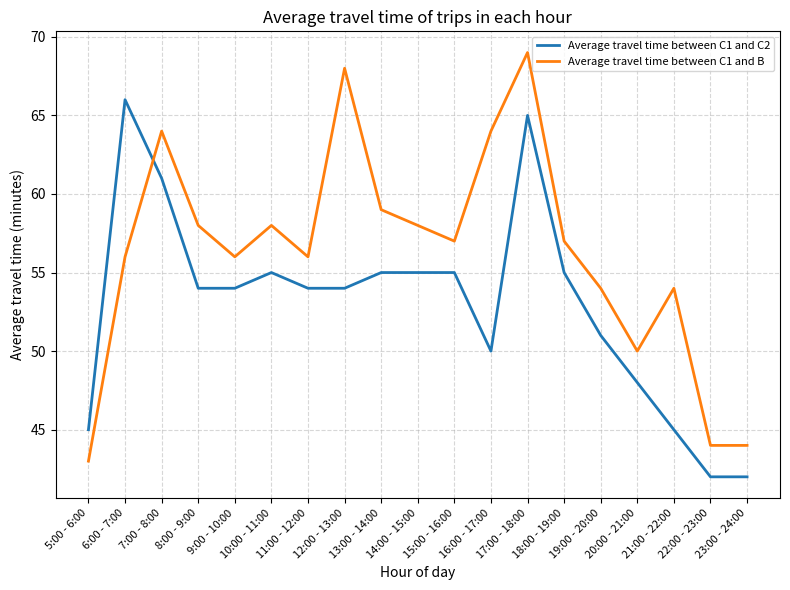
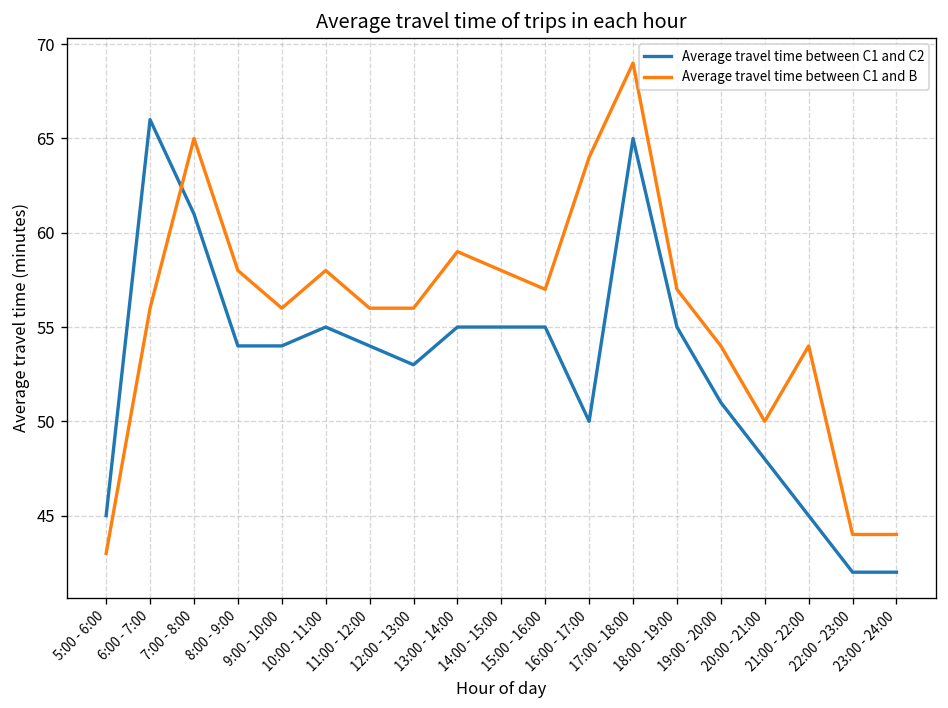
Average travel time between C1 and B, 7:00 - 8:00: 64 -> 65
Average travel time between C1 and C2, 12:00 - 13:00: 54 -> 53
Average travel time between C1 and B, 12:00 - 13:00: 68 -> 56
